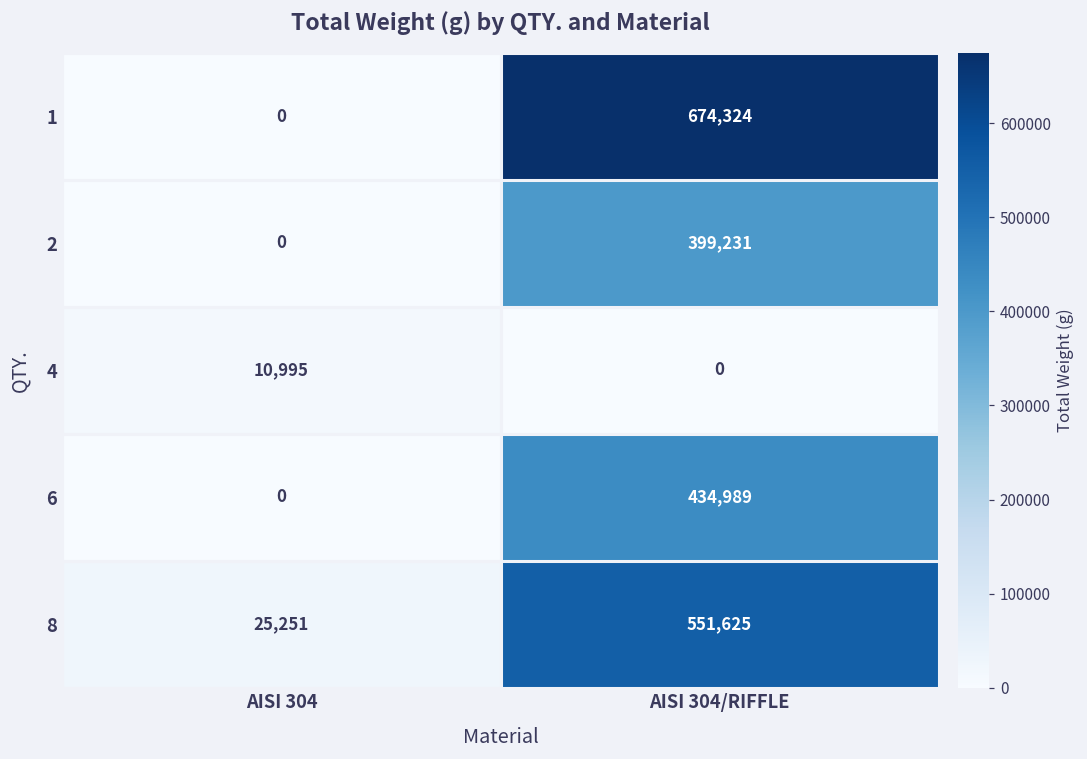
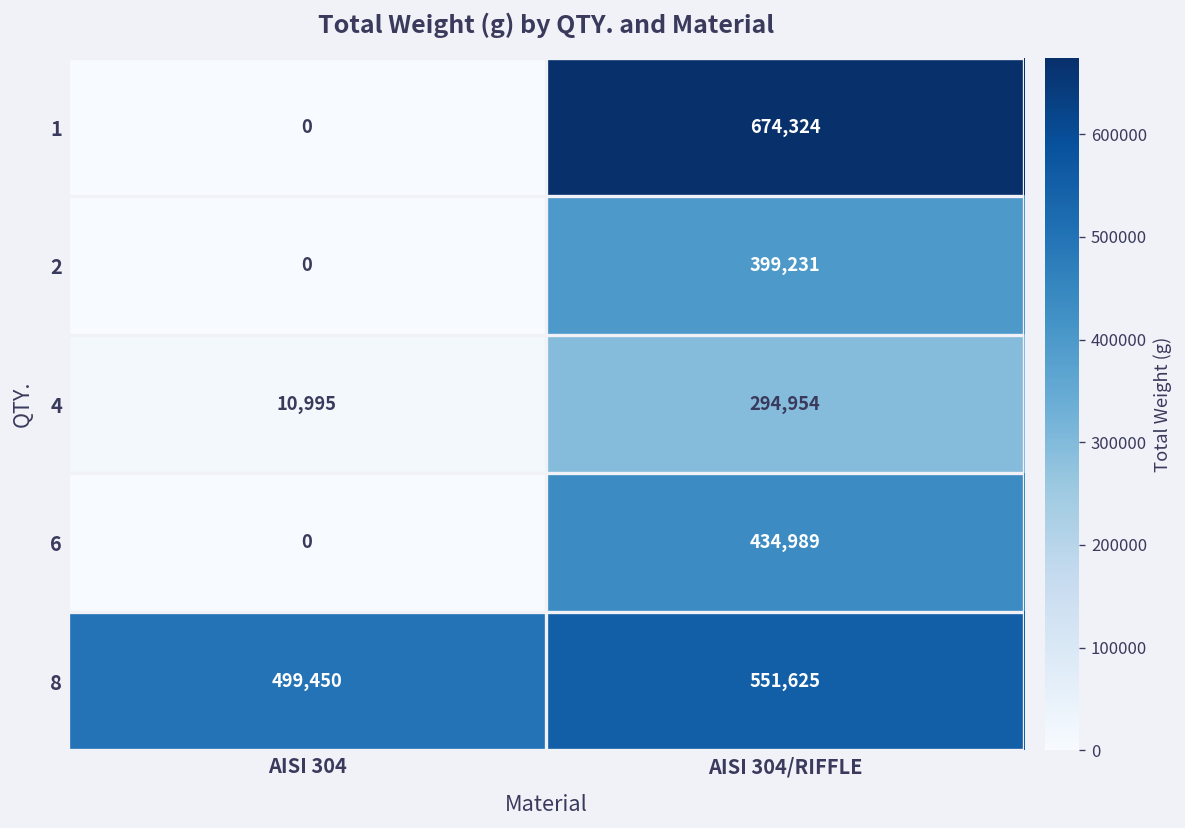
4, AISI 304/RIFFLE: 0 -> 294,954
8, AISI 304: 25,251 -> 499,450
